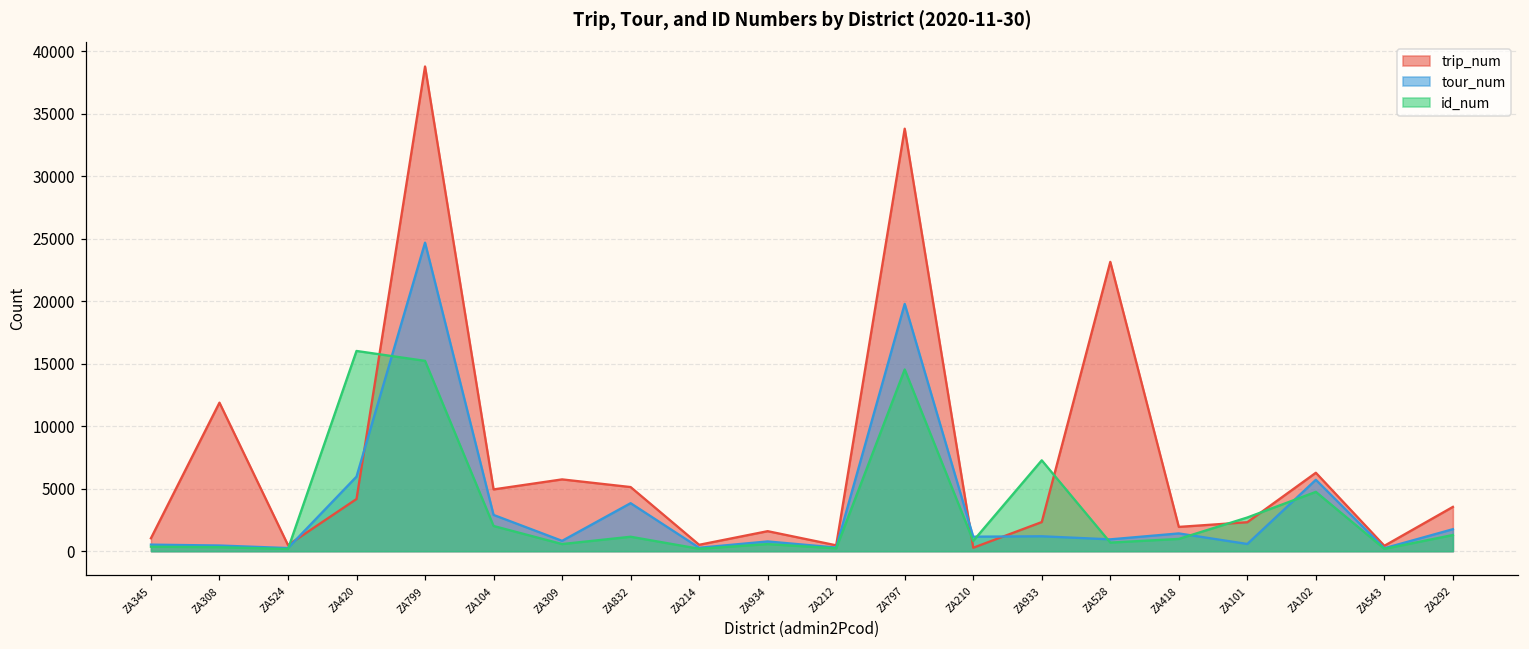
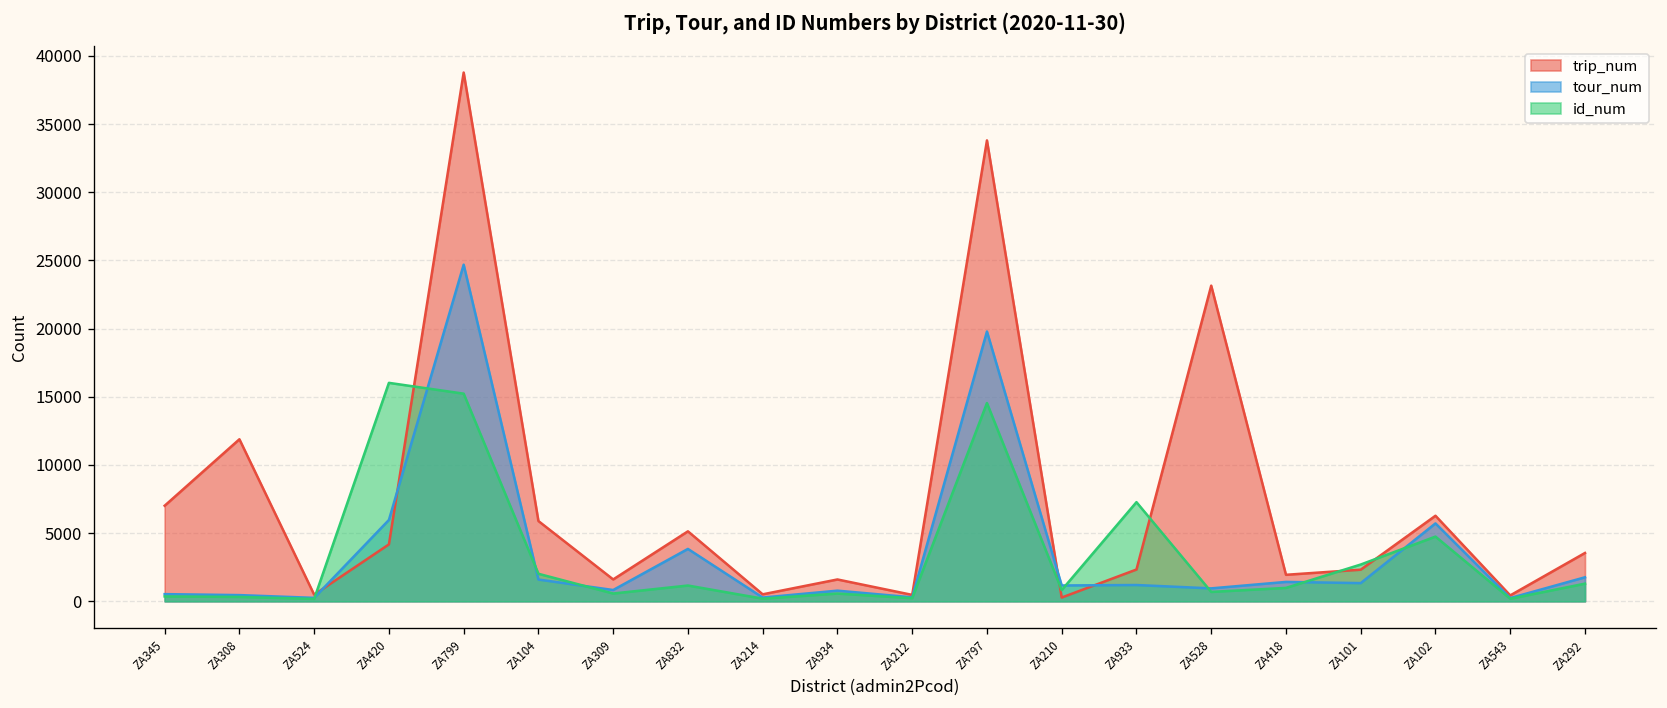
trip_num, ZA345: 1000 -> 7000
trip_num, ZA104: 4900 -> 5900
tour_num, ZA104: 2900 -> 1600
trip_num, ZA309: 5700 -> 1600
tour_num, ZA101: 600 -> 1300
